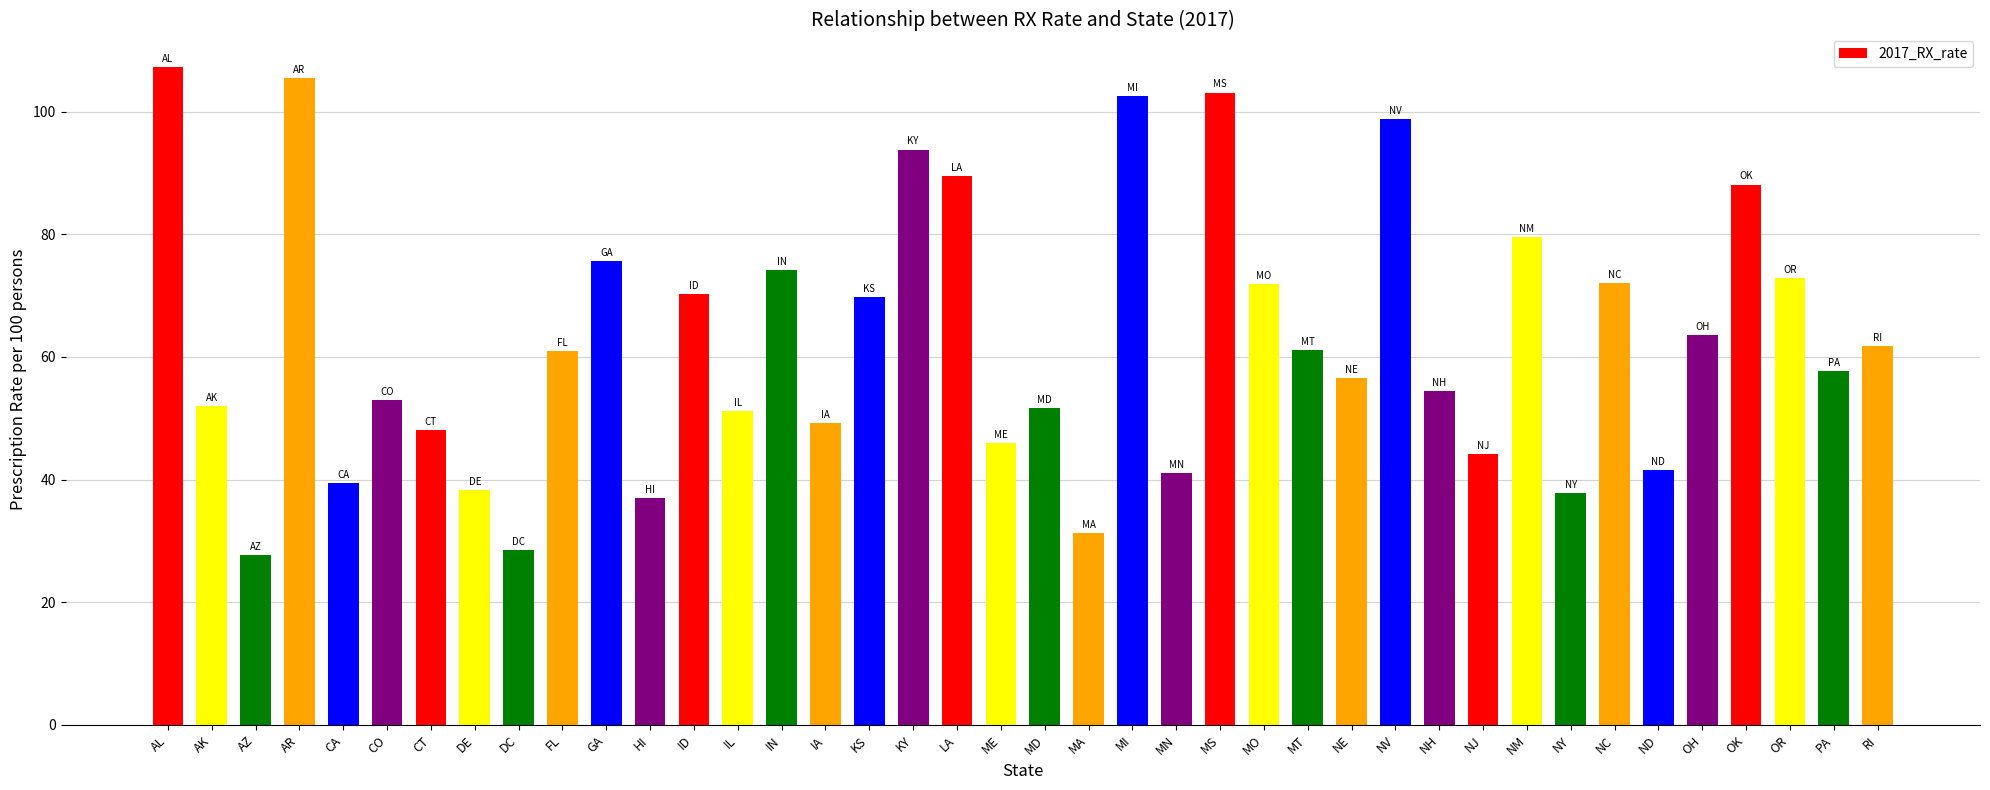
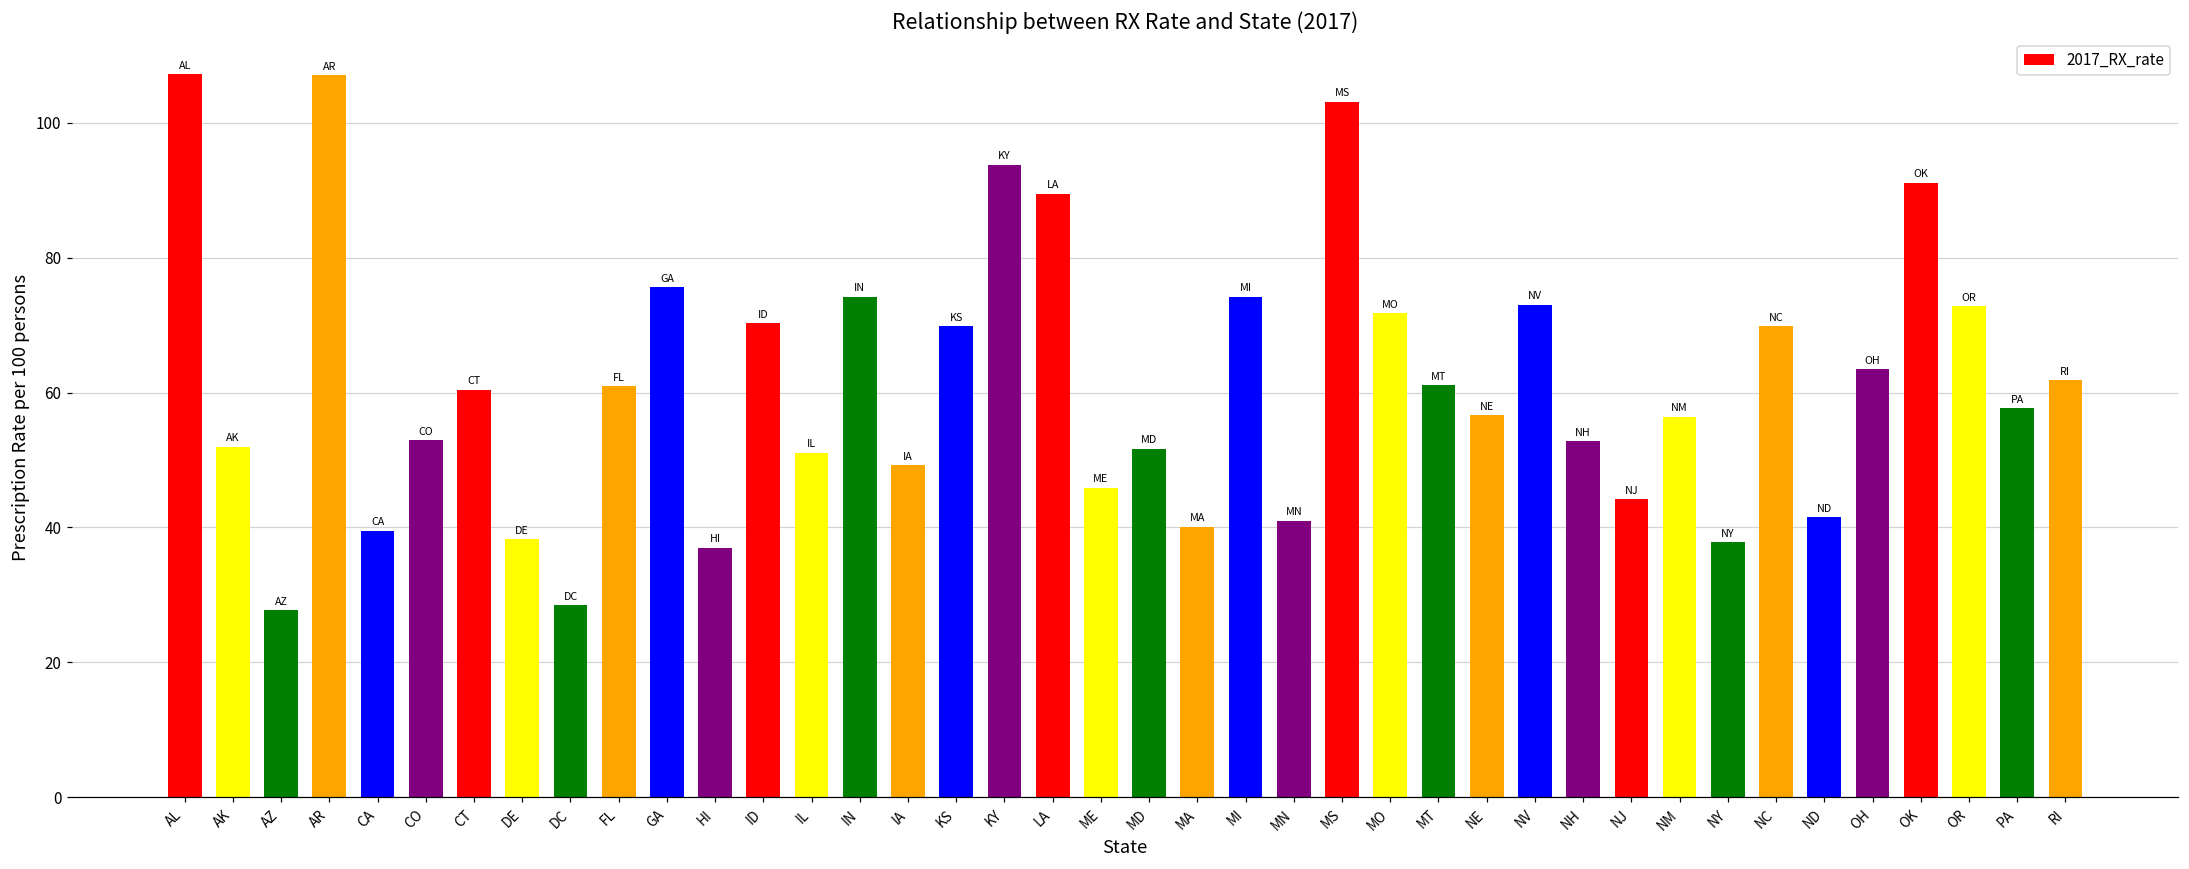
AR: 105 -> 107
CT: 48 -> 60
MA: 31 -> 40
MI: 103 -> 74
NV: 99 -> 73
NH: 55 -> 53
NM: 80 -> 56
NC: 72 -> 70
OK: 88 -> 91
